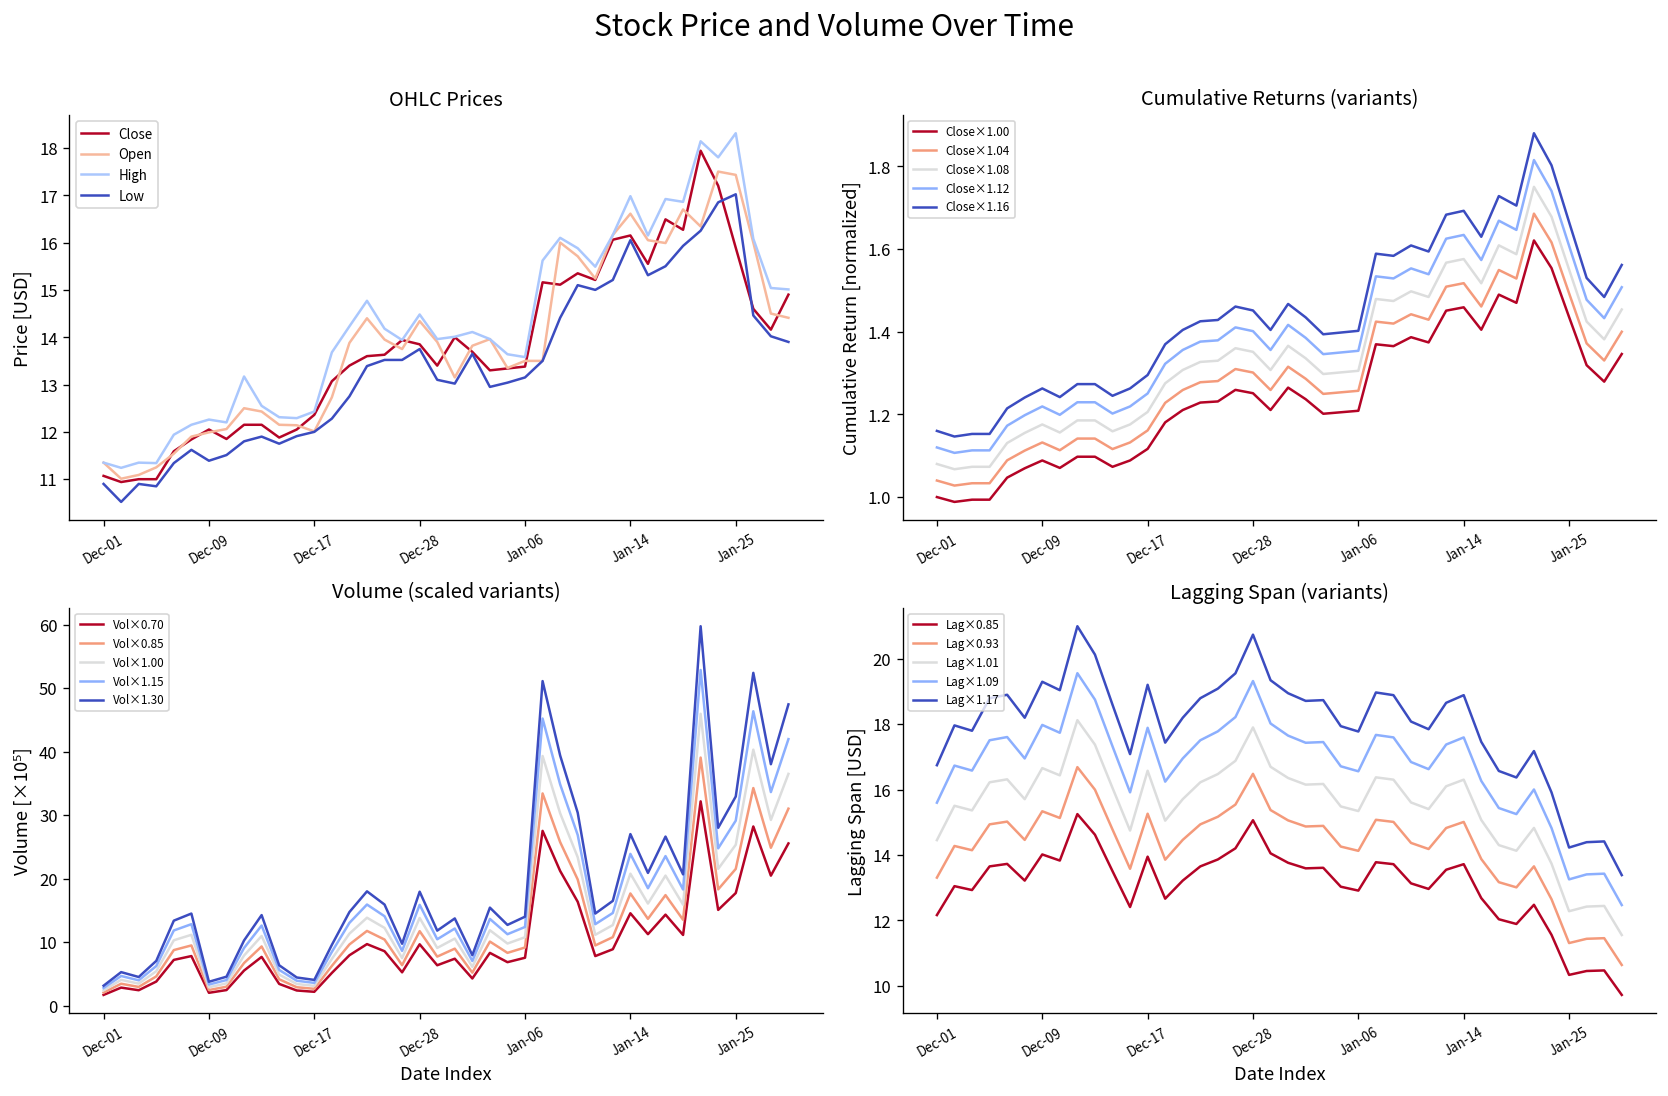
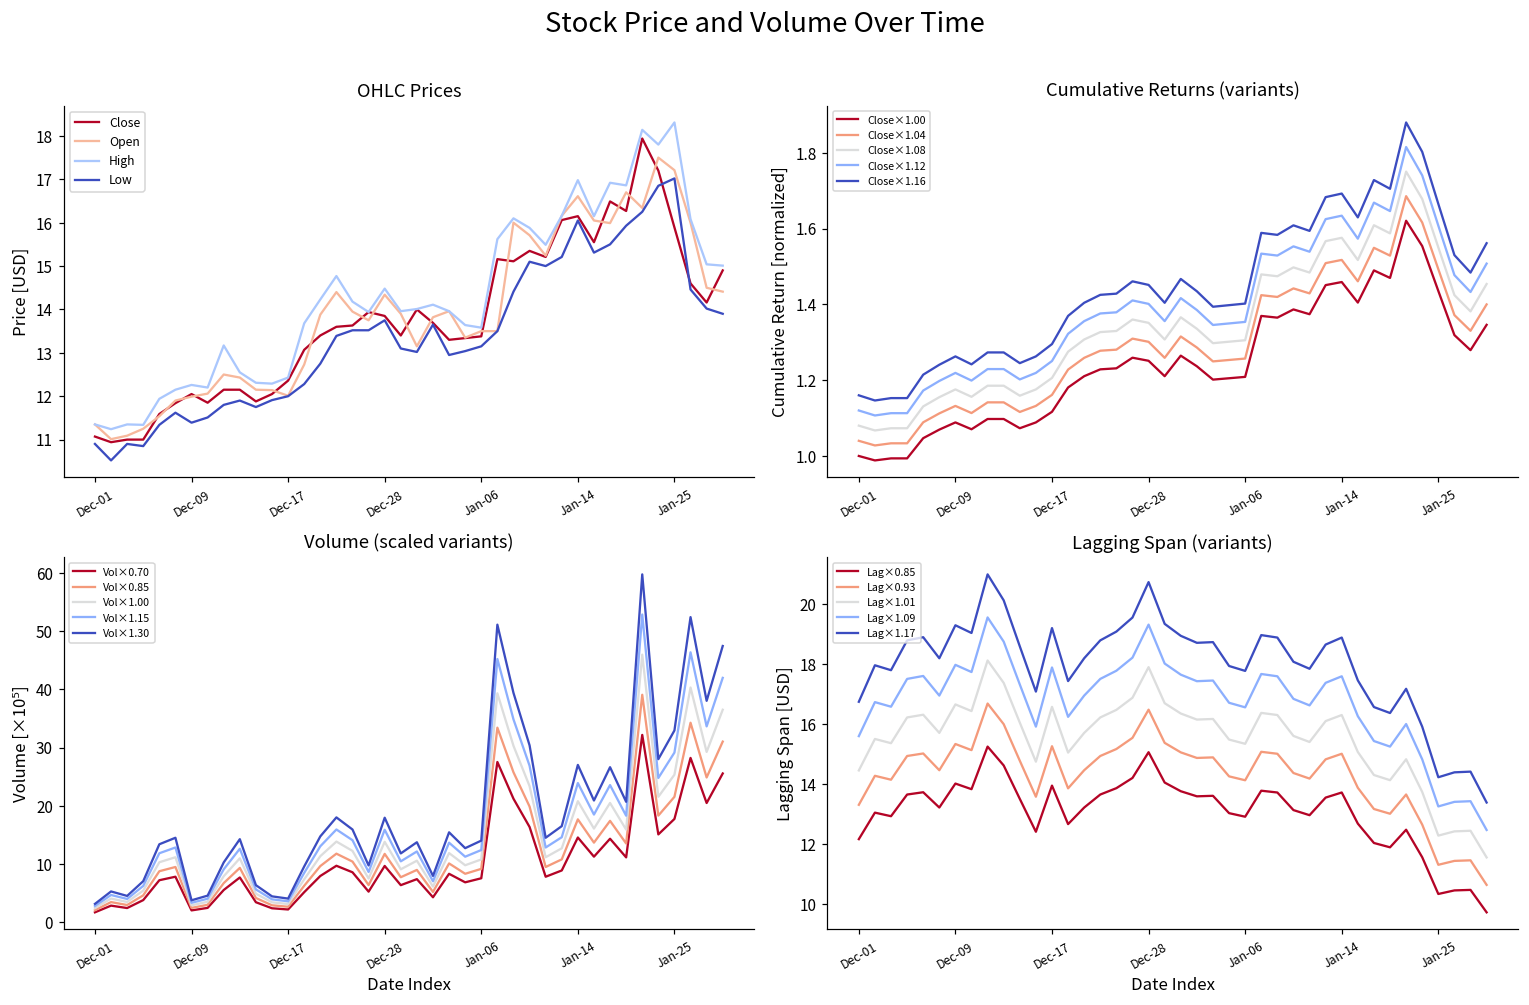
OHLC Prices, Open, Jan-25: 17.4 -> 17.2
